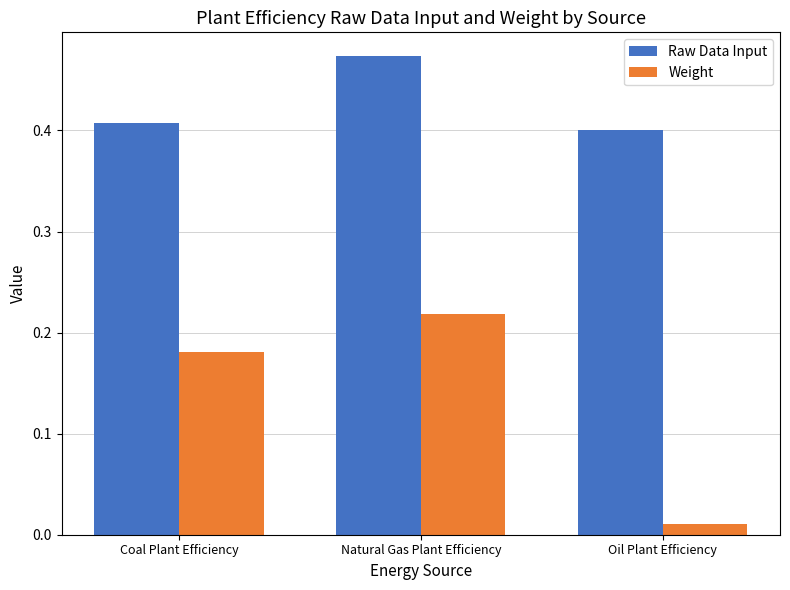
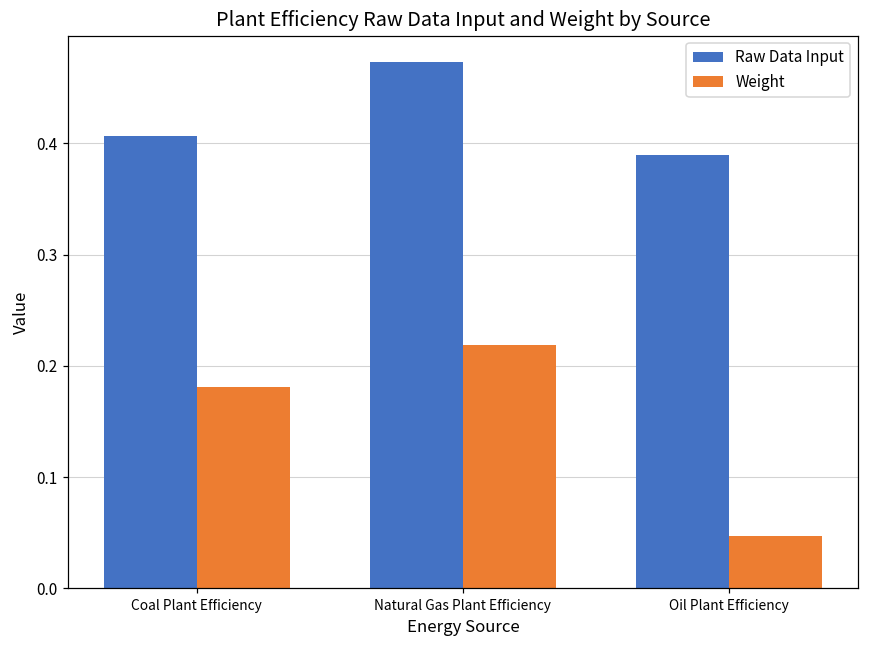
Raw Data Input, Oil Plant Efficiency: 0.40 -> 0.39
Weight, Oil Plant Efficiency: 0.011 -> 0.047
